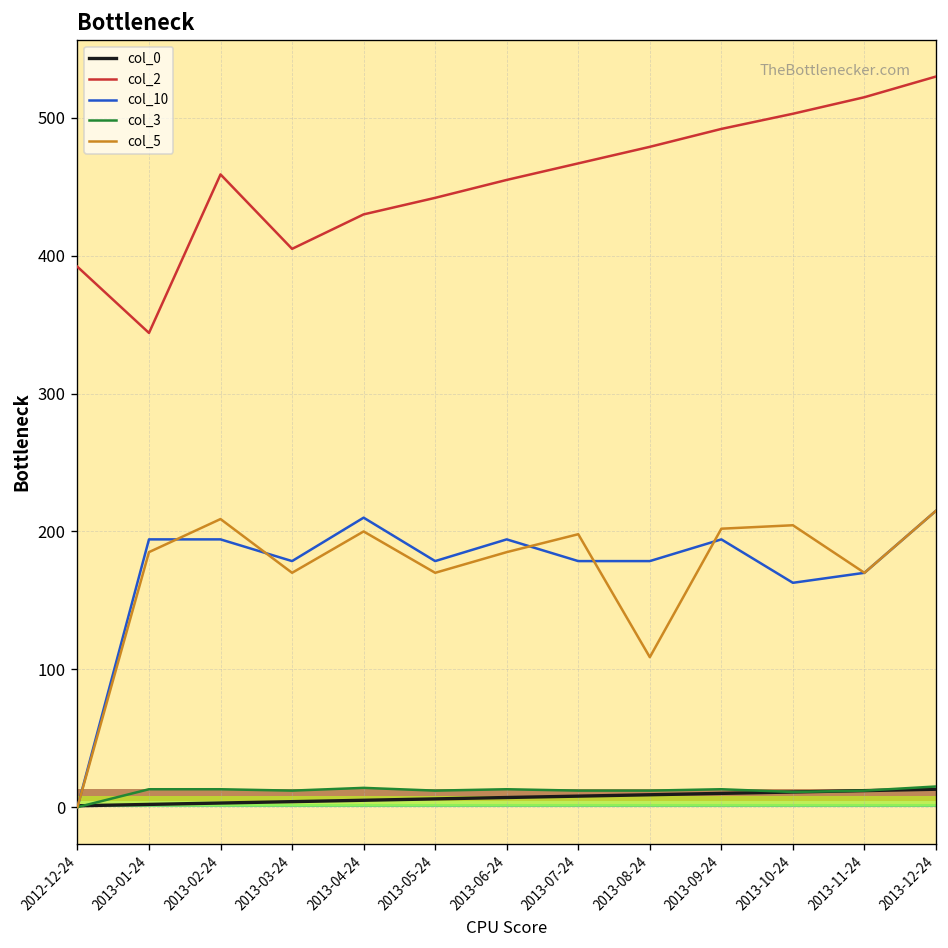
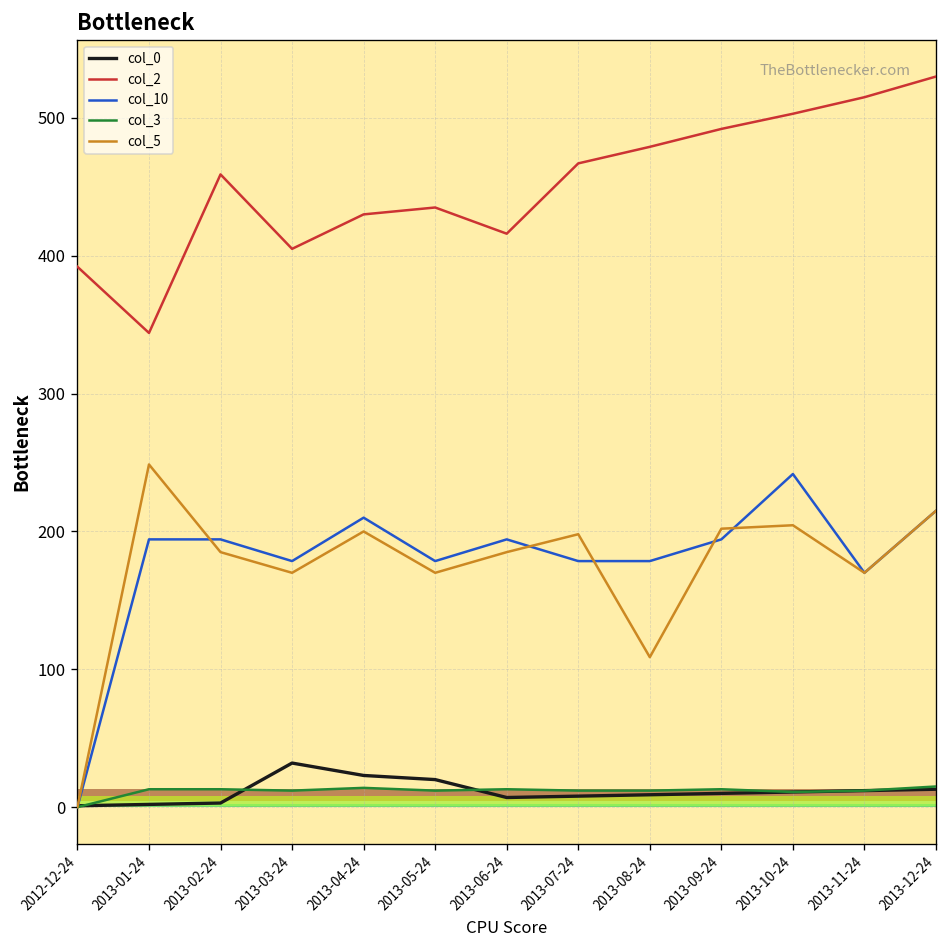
col_5, 2013-01-24: 185 -> 249
col_5, 2013-02-24: 209 -> 185
col_0, 2013-03-24: 4 -> 32
col_0, 2013-04-24: 5 -> 23
col_0, 2013-05-24: 6 -> 20
col_2, 2013-05-24: 442 -> 435
col_2, 2013-06-24: 455 -> 416
col_10, 2013-10-24: 163 -> 242
